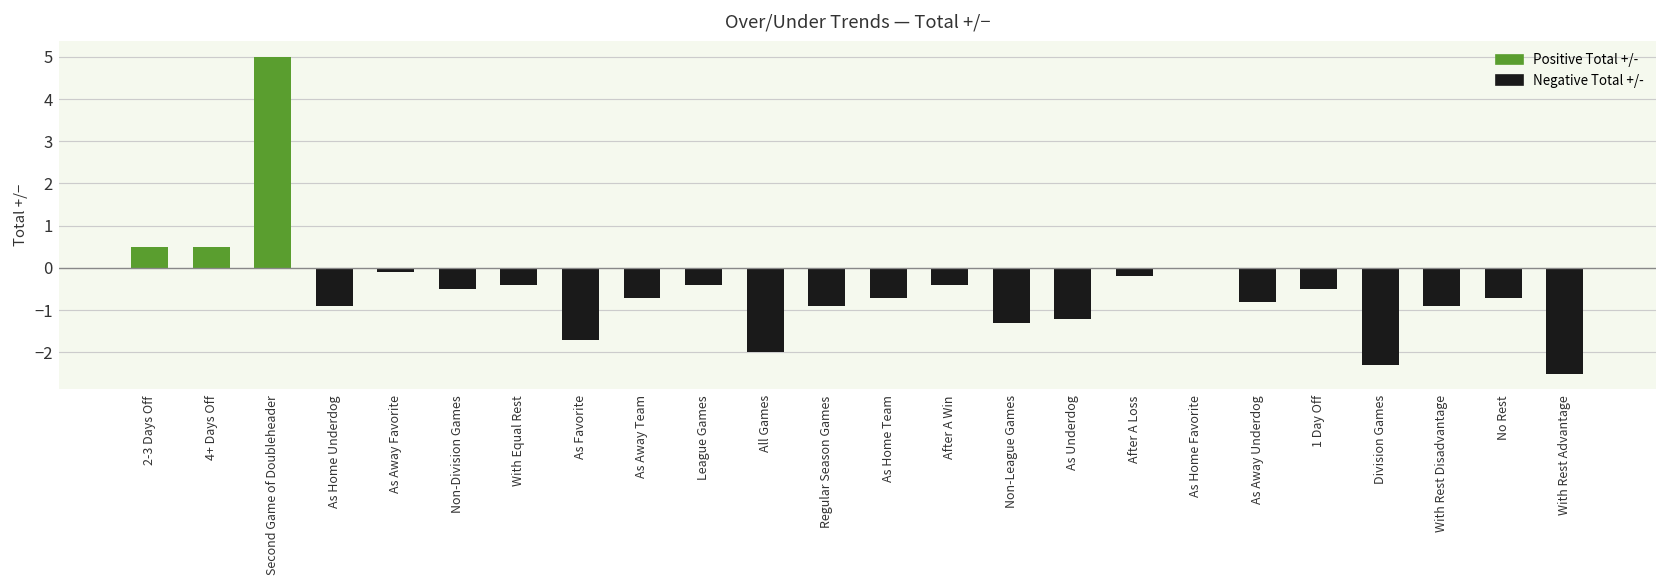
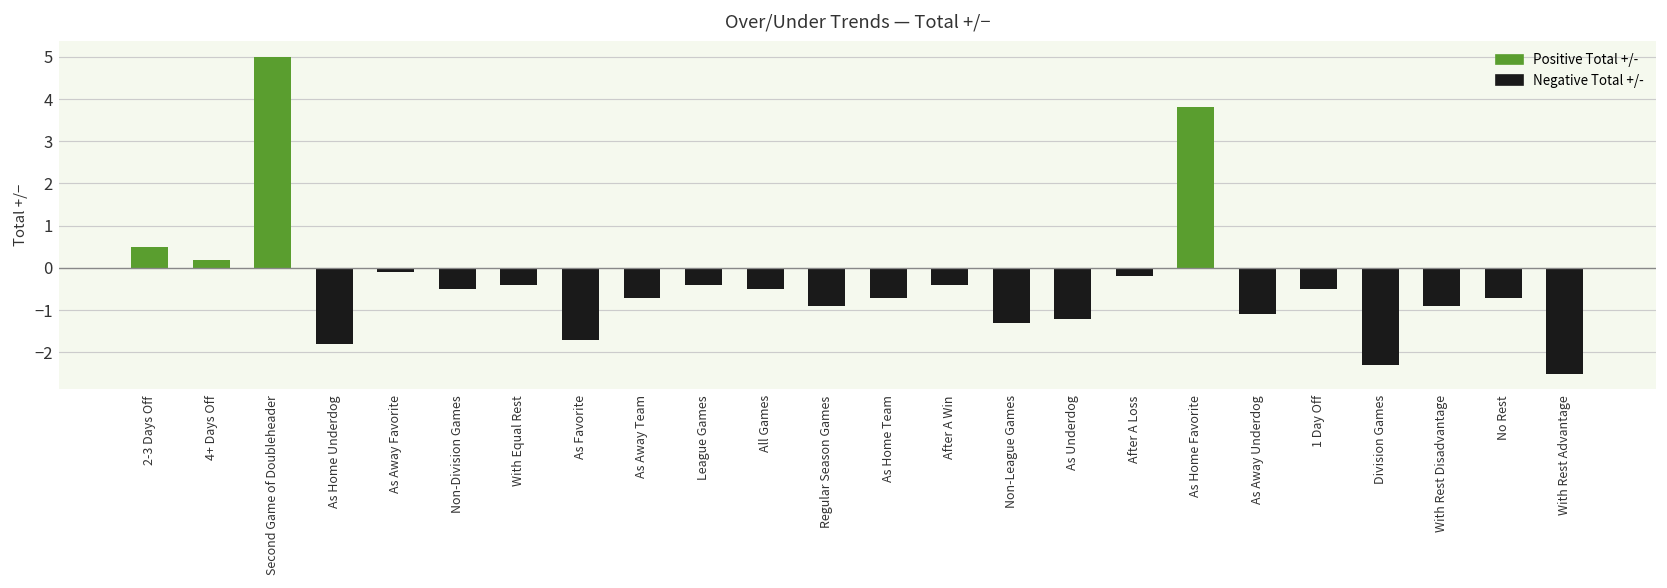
4+ Days Off: 0.5 -> 0.2
As Home Underdog: -0.9 -> -1.8
All Games: -2.0 -> -0.5
As Home Favorite: 0.0 -> 3.8
As Away Underdog: -0.8 -> -1.1
